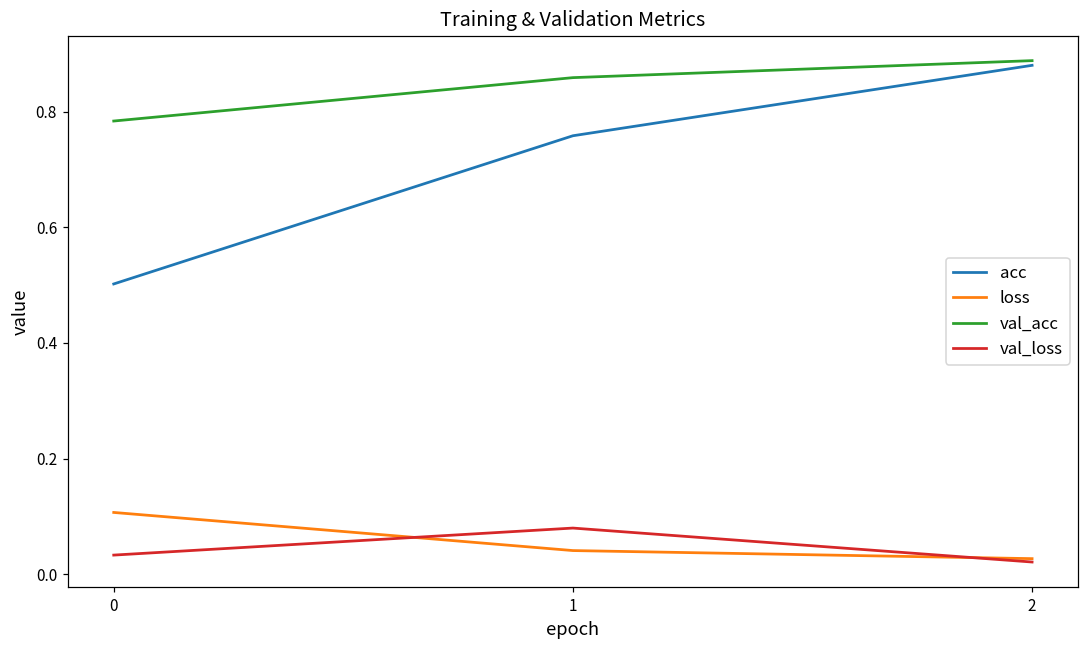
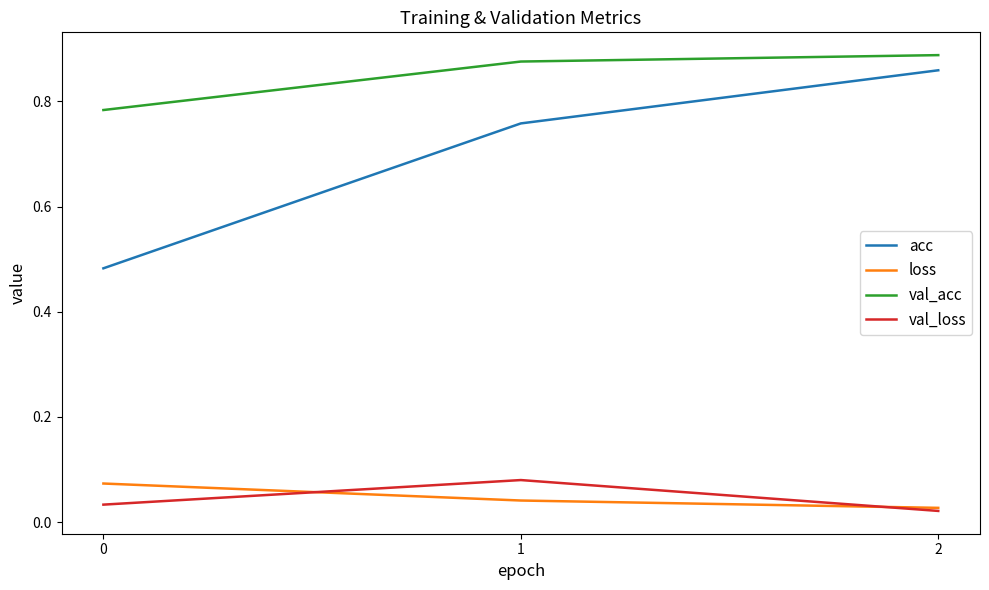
acc, 0: 0.50 -> 0.48
loss, 0: 0.11 -> 0.07
val_acc, 1: 0.86 -> 0.88
acc, 2: 0.88 -> 0.86
